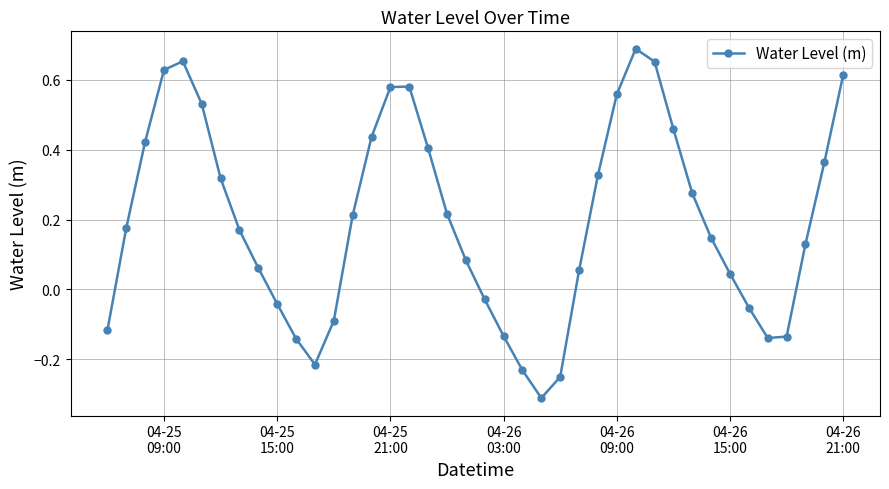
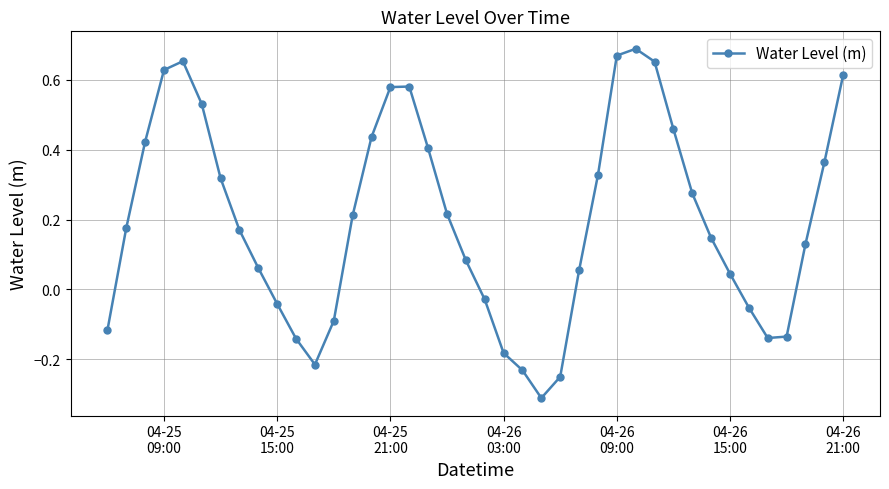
04-26 03:00: -0.13 -> -0.18
04-26 09:00: 0.56 -> 0.67
